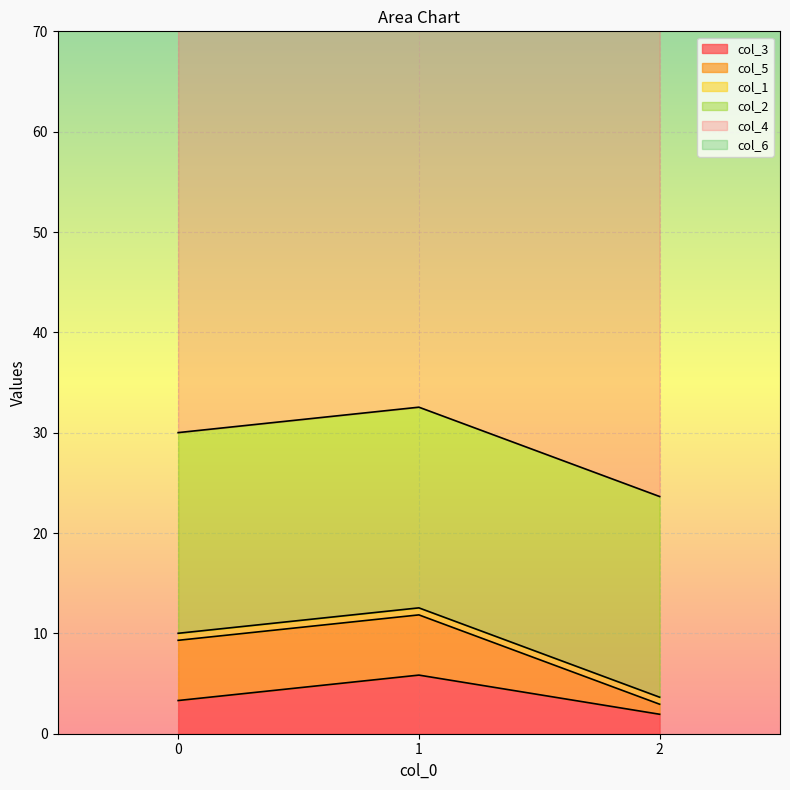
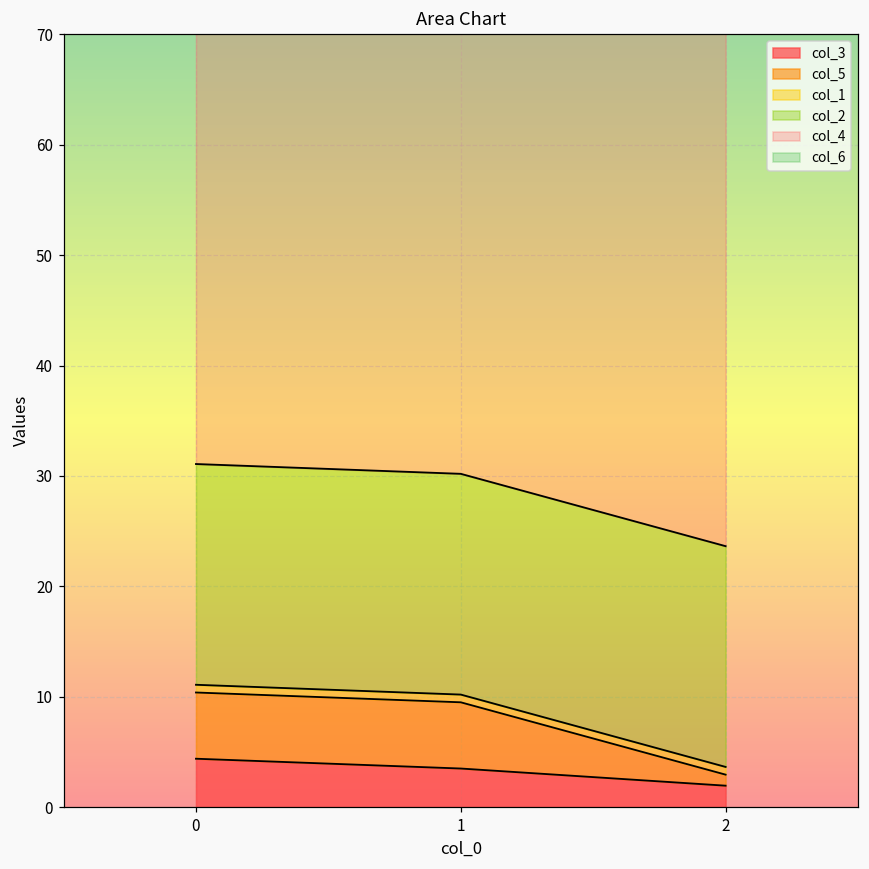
col_3, 0: 3.3 -> 4.4
col_3, 1: 5.8 -> 3.5
